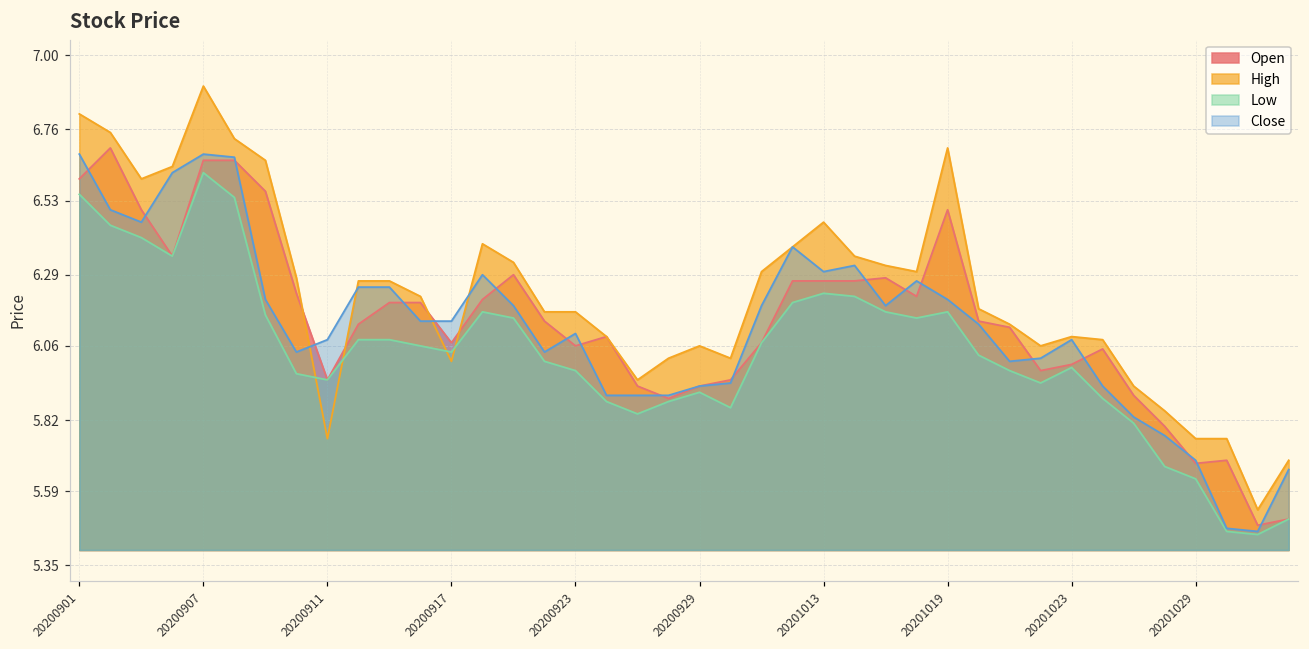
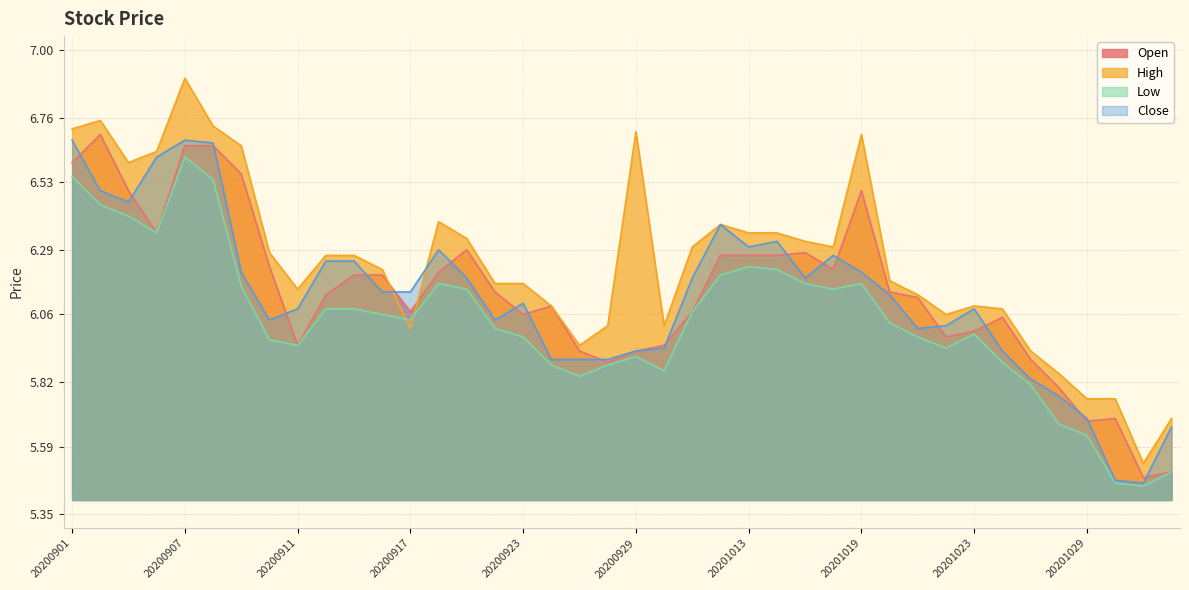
High, 20200901: 6.81 -> 6.72
High, 20200911: 5.76 -> 6.15
High, 20200929: 6.06 -> 6.71
High, 20201013: 6.46 -> 6.35
